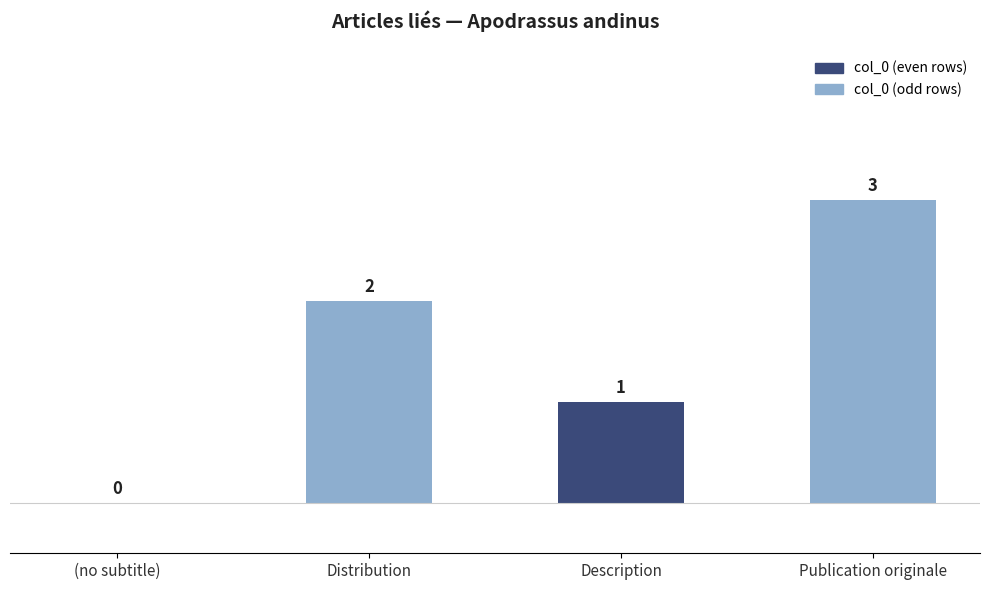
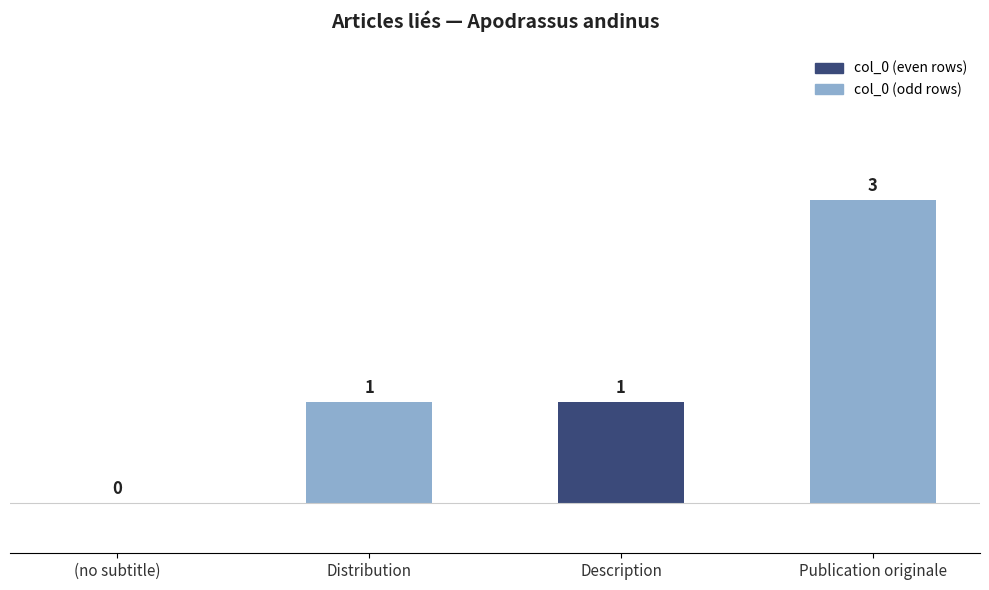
Distribution: 2 -> 1
